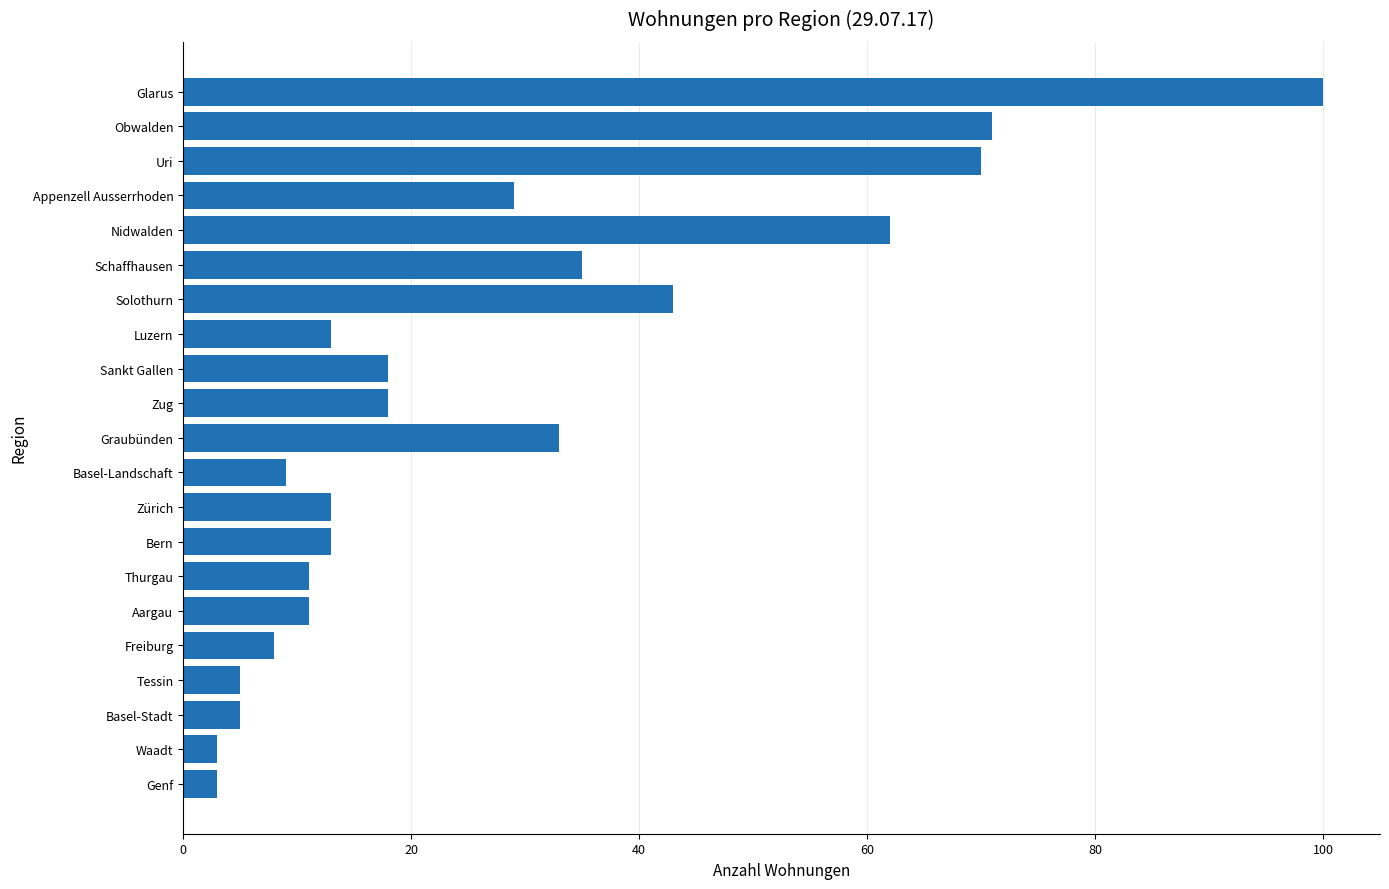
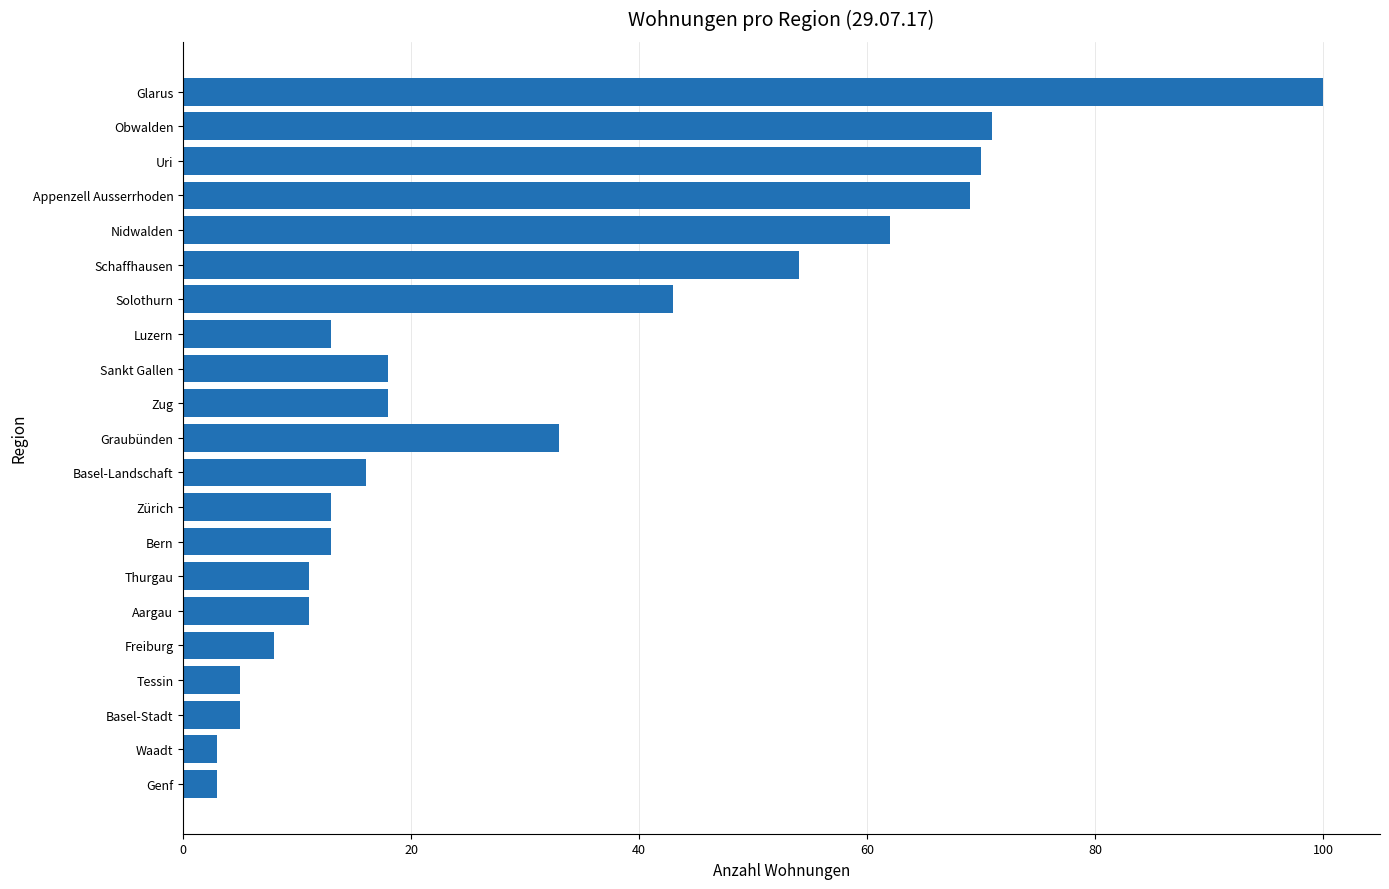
Appenzell Ausserrhoden: 29 -> 69
Schaffhausen: 35 -> 54
Basel-Landschaft: 9 -> 16
